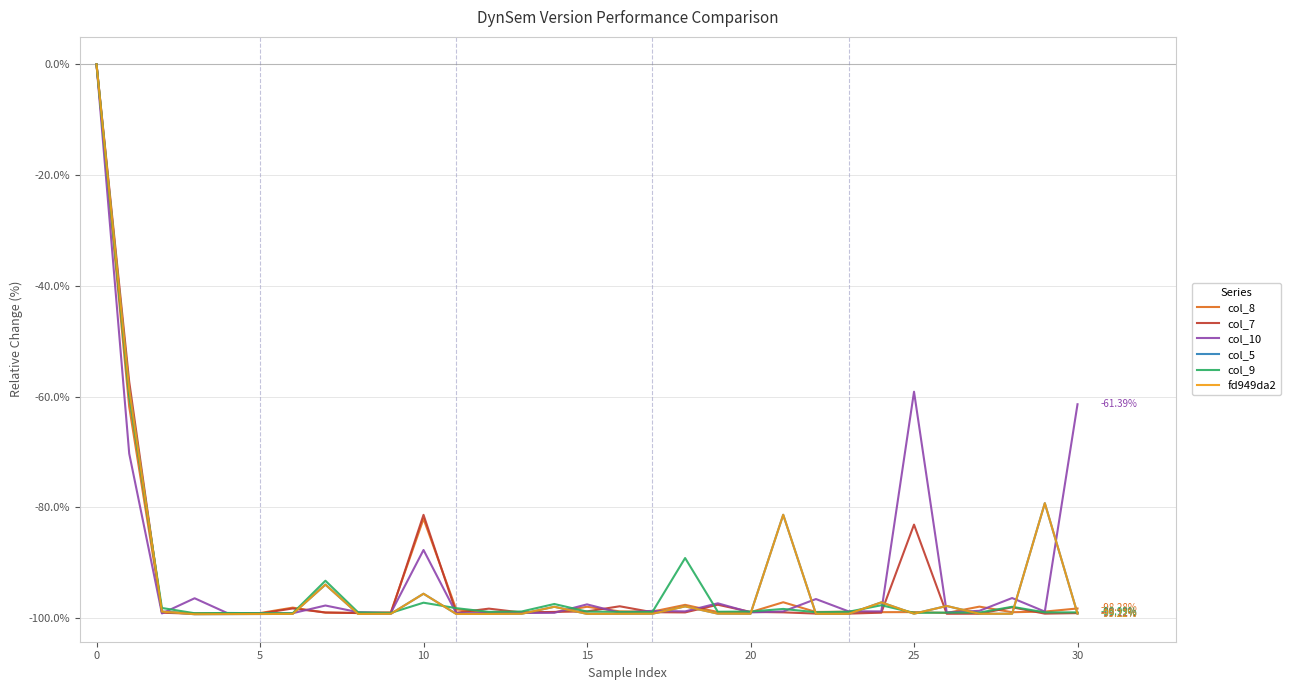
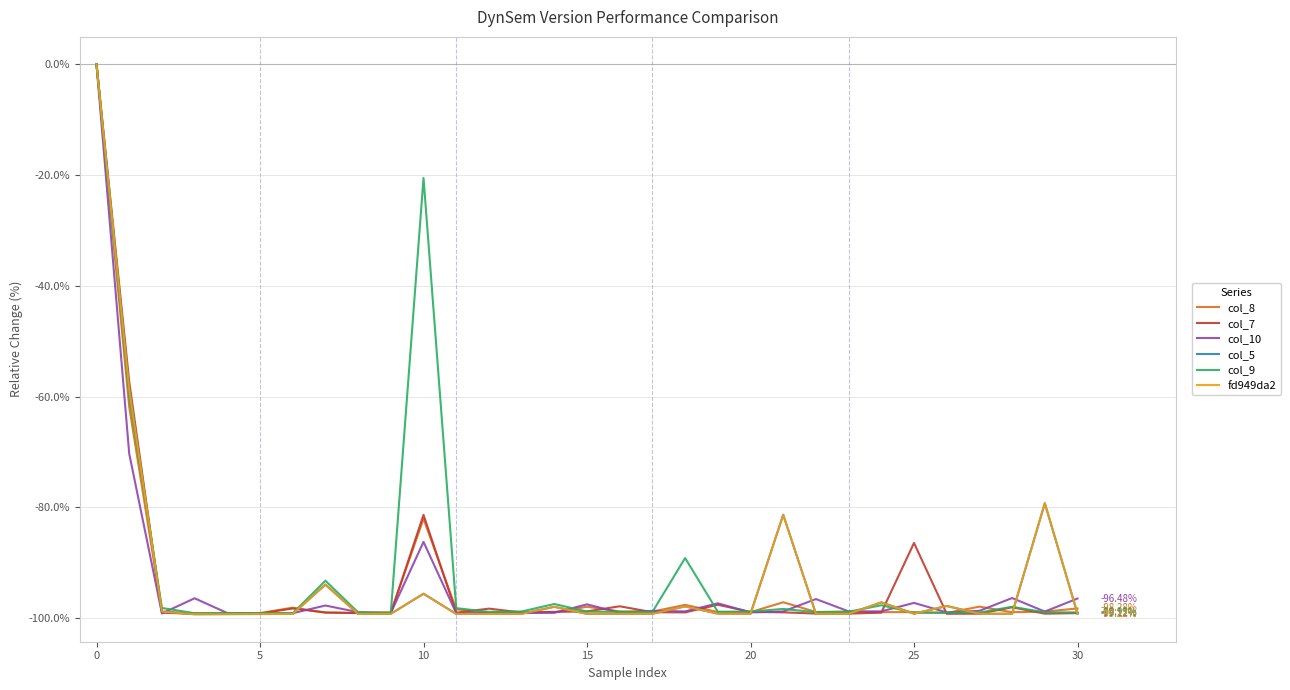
col_10, 10: -88% -> -86%
col_9, 10: -97% -> -21%
col_7, 25: -83% -> -86%
col_10, 25: -59% -> -97%
col_10, 30: -61.39% -> -96.48%
